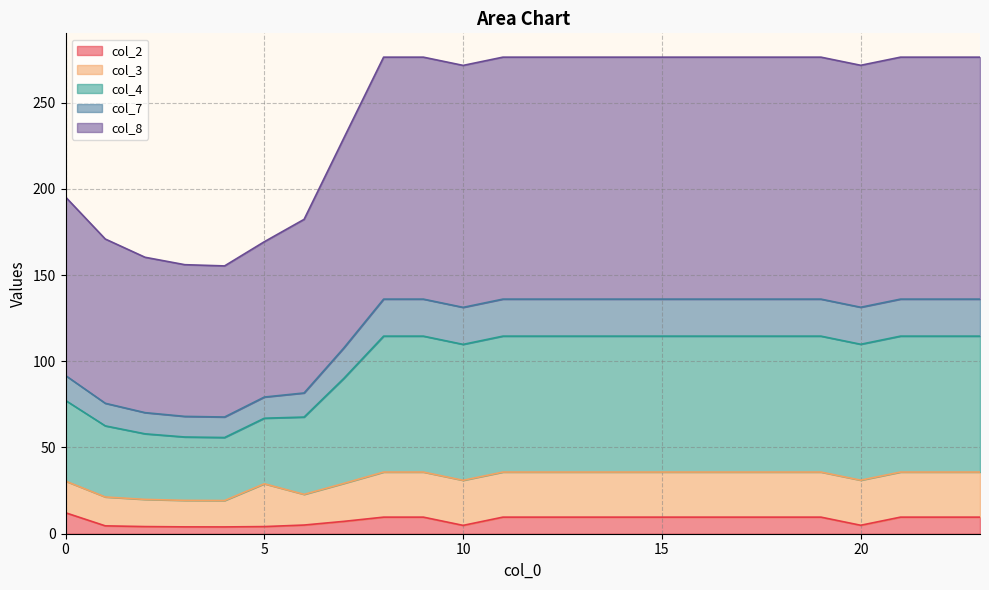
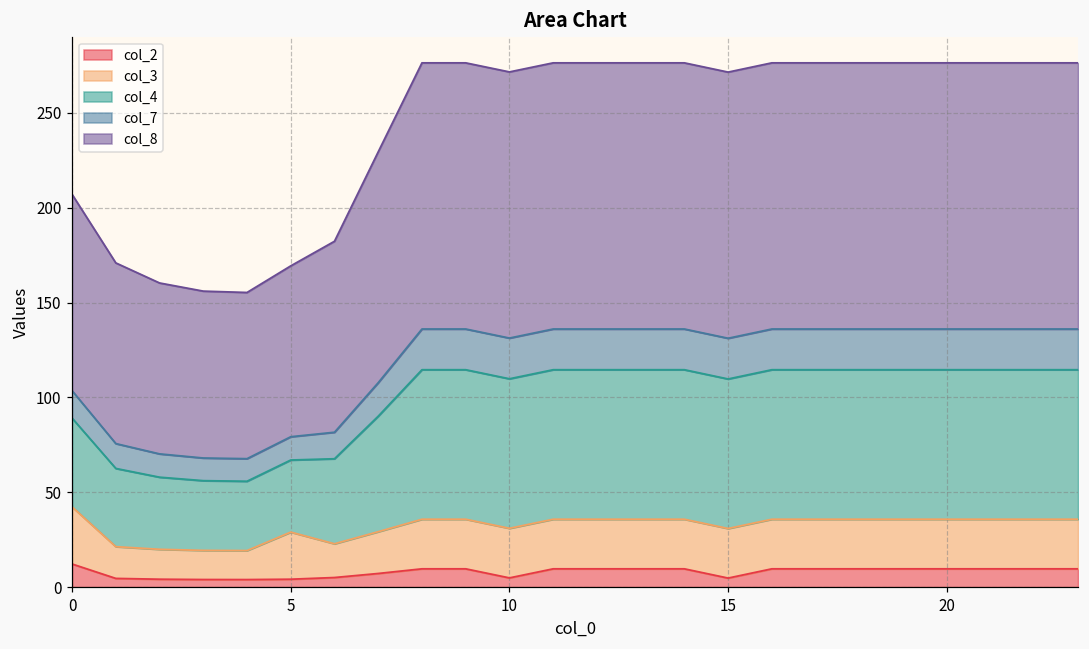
col_3, 0: 18 -> 30
col_2, 15: 10 -> 5
col_2, 20: 5 -> 10
